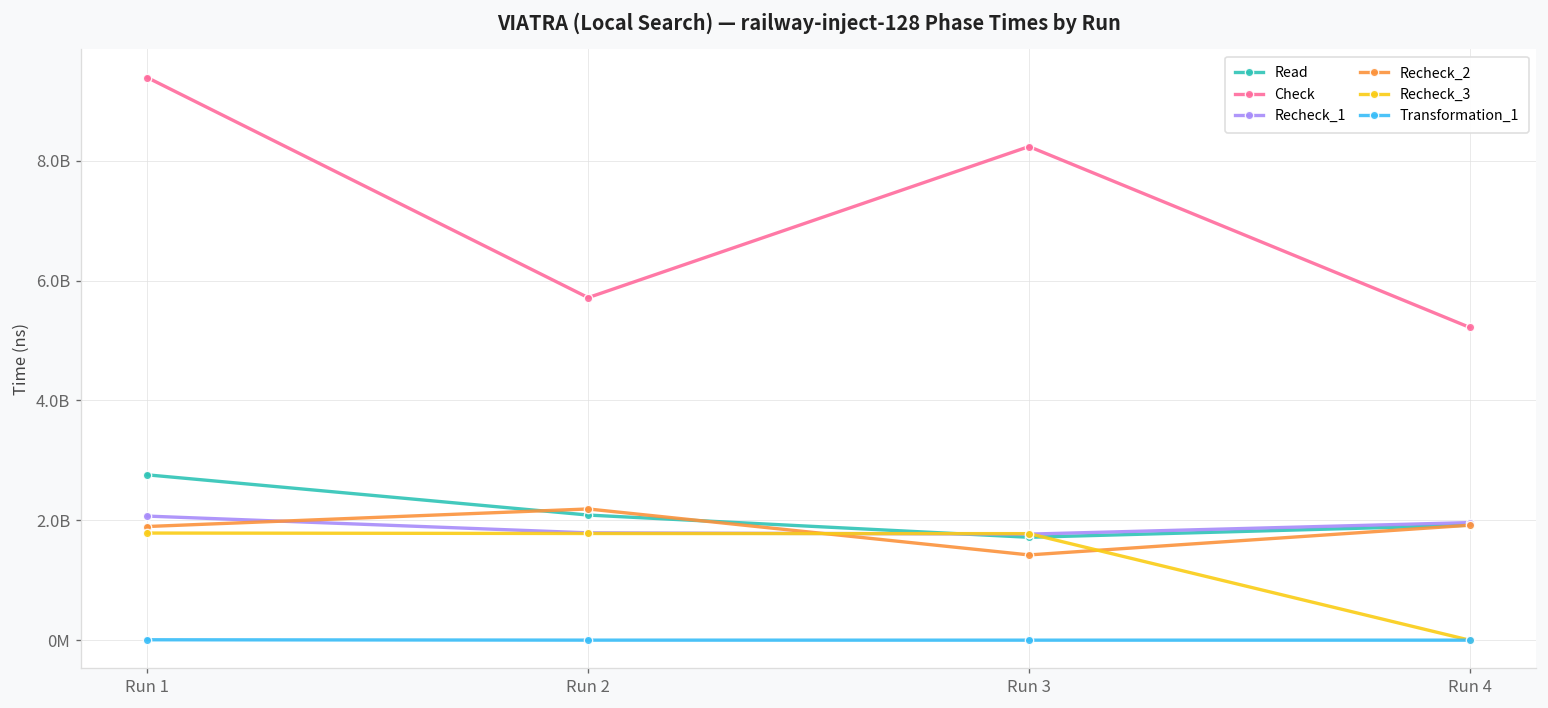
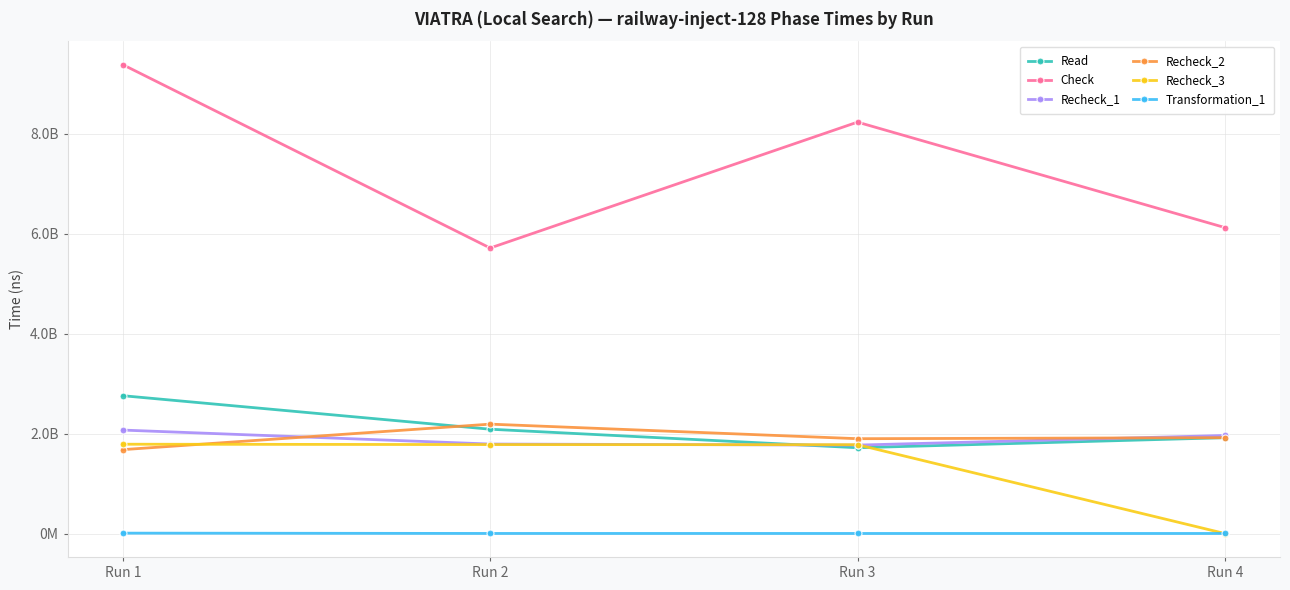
Recheck_2, Run 1: 1900000000 -> 1700000000
Recheck_2, Run 3: 1400000000 -> 1900000000
Check, Run 4: 5200000000 -> 6100000000
